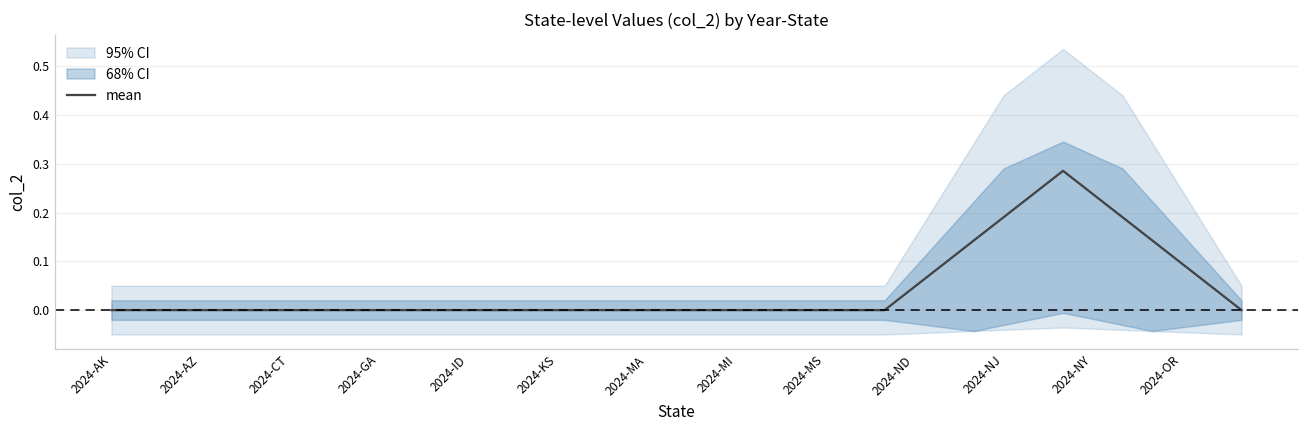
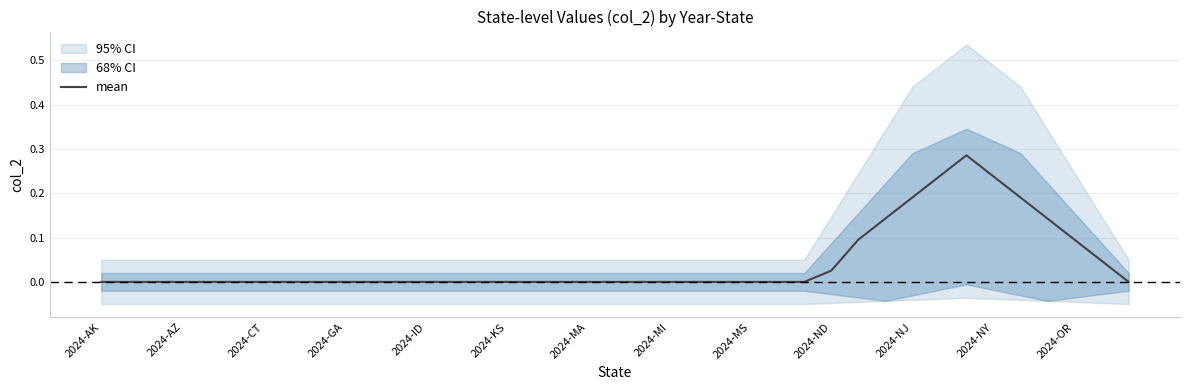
mean, 2024-ND: 0.05 -> 0.03
